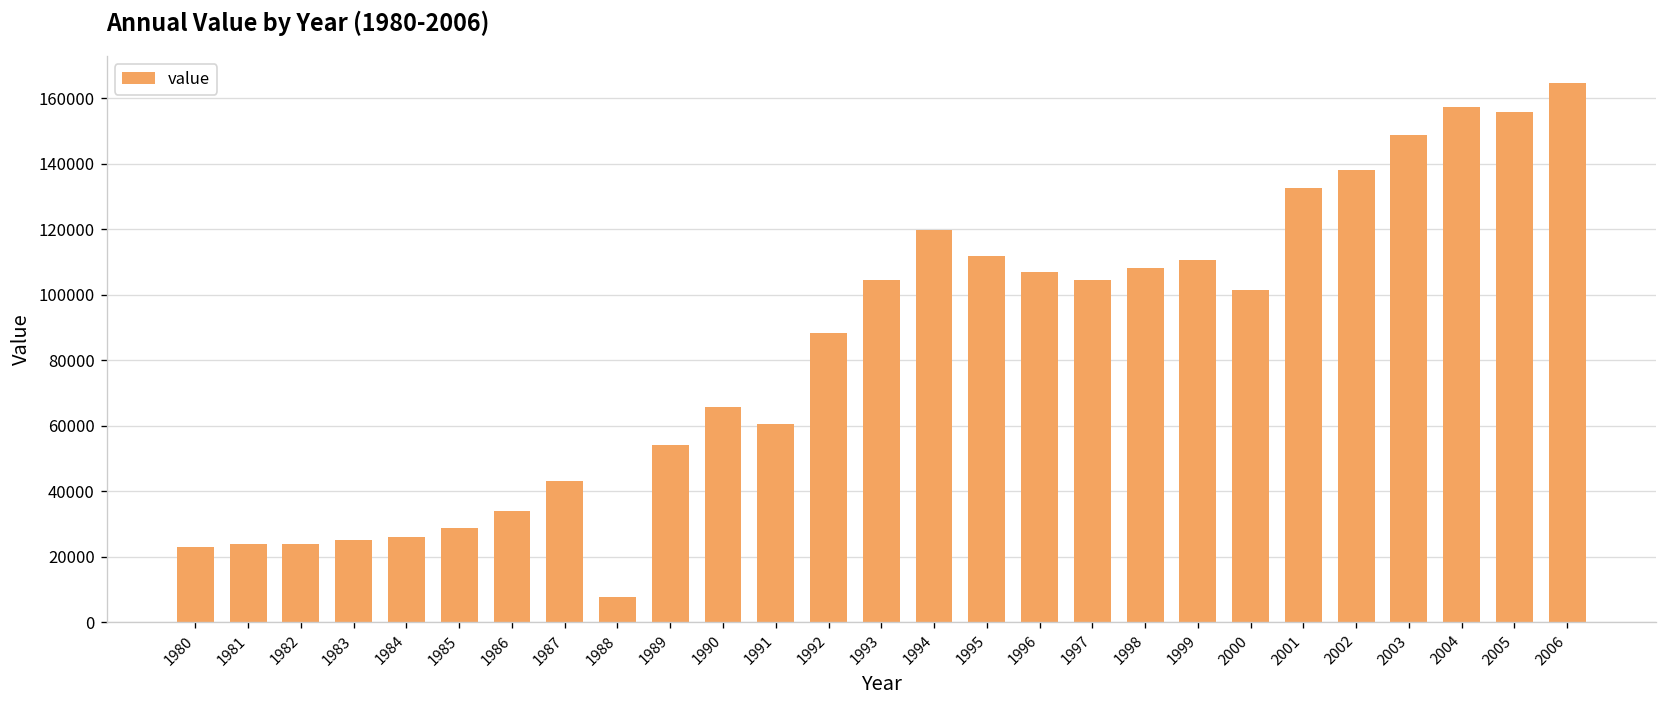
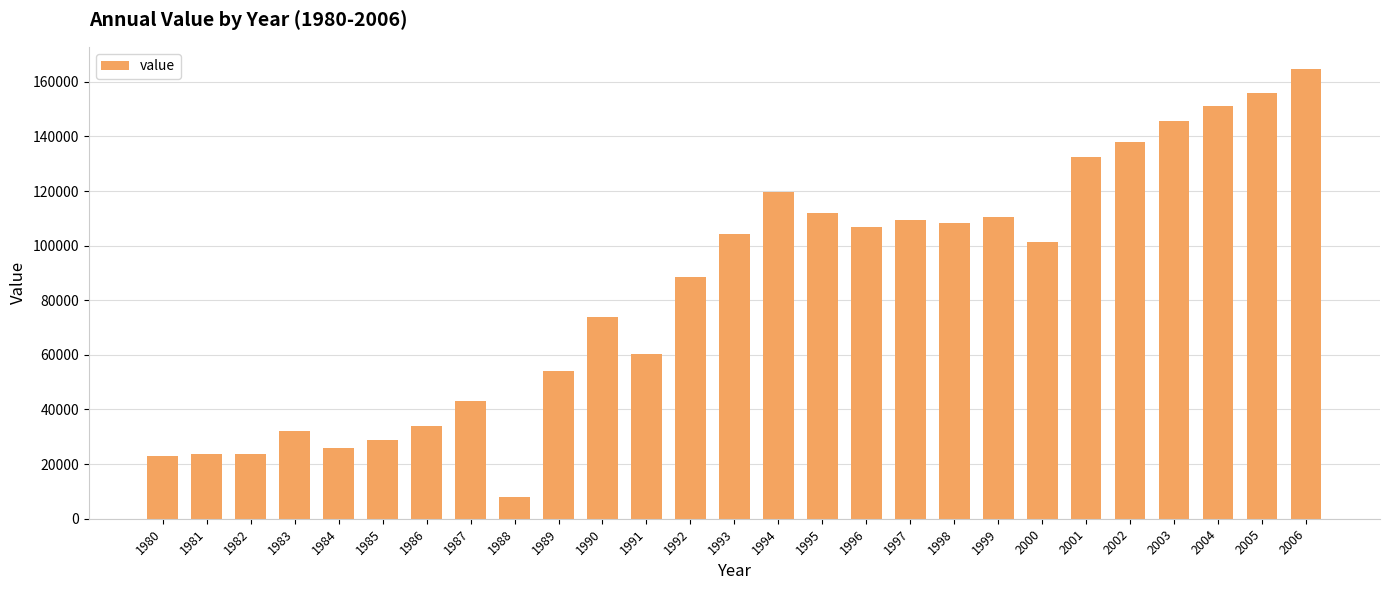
1983: 25000 -> 32000
1990: 66000 -> 74000
1997: 105000 -> 109000
2003: 149000 -> 146000
2004: 157000 -> 151000
